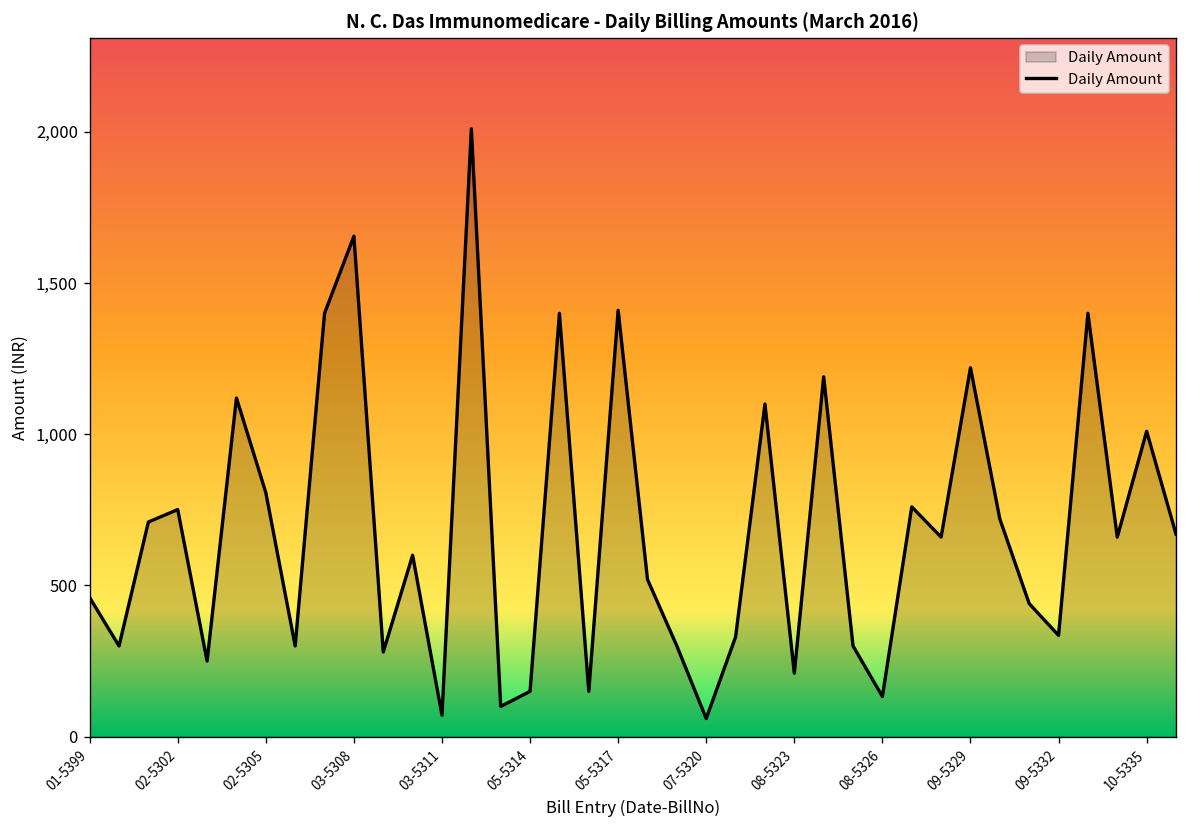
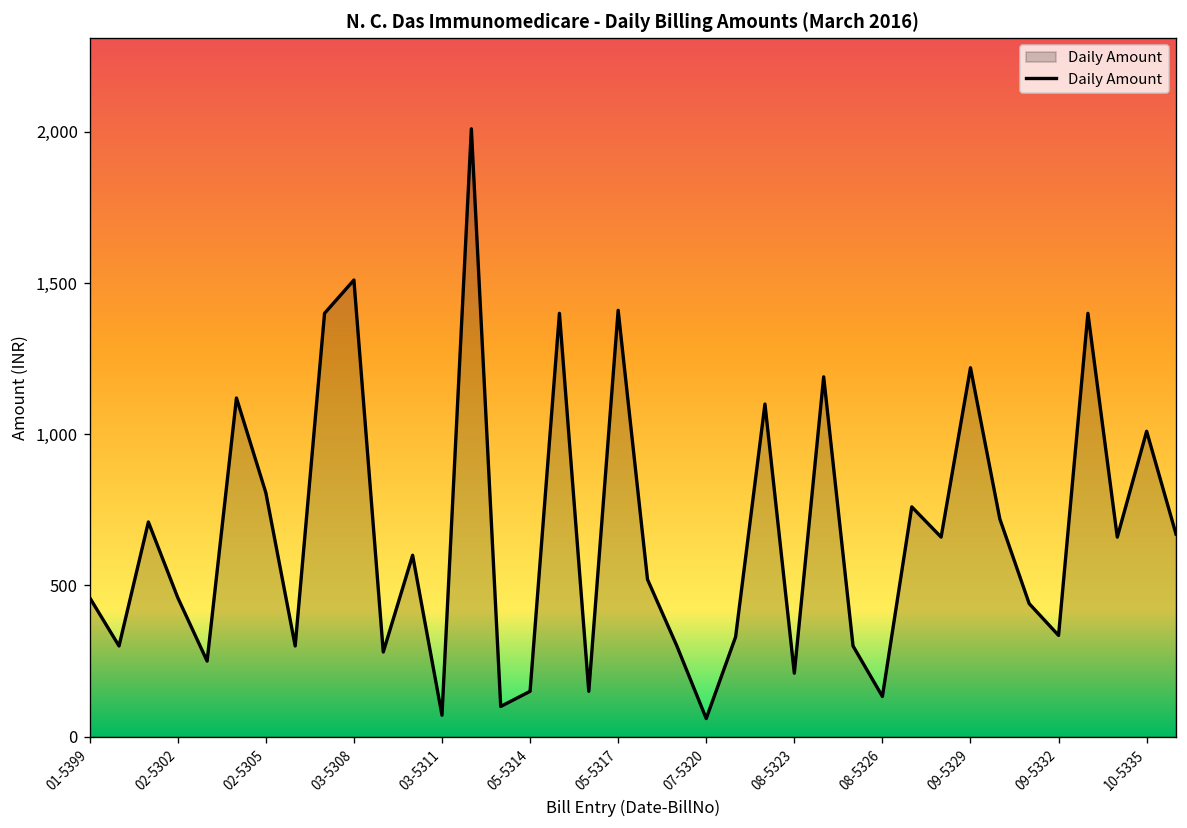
02-5302: 750 -> 460
03-5308: 1,660 -> 1,510
